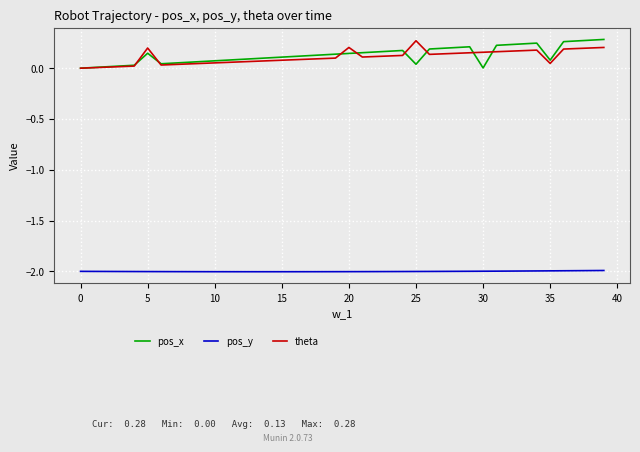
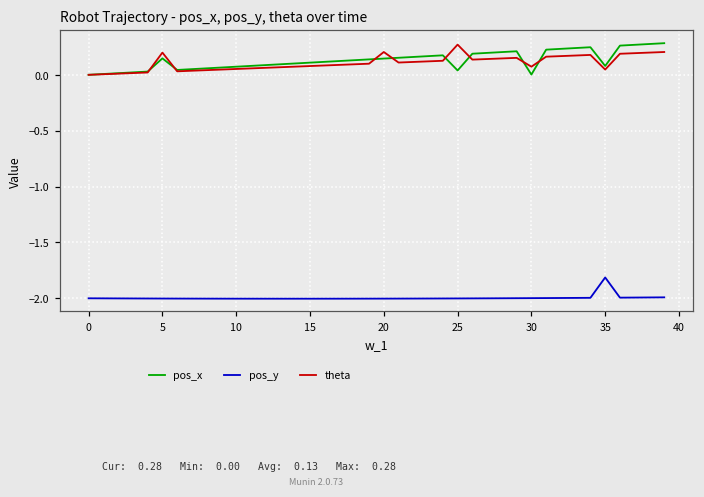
theta, 30: 0.16 -> 0.07
pos_y, 35: -2.00 -> -1.81
